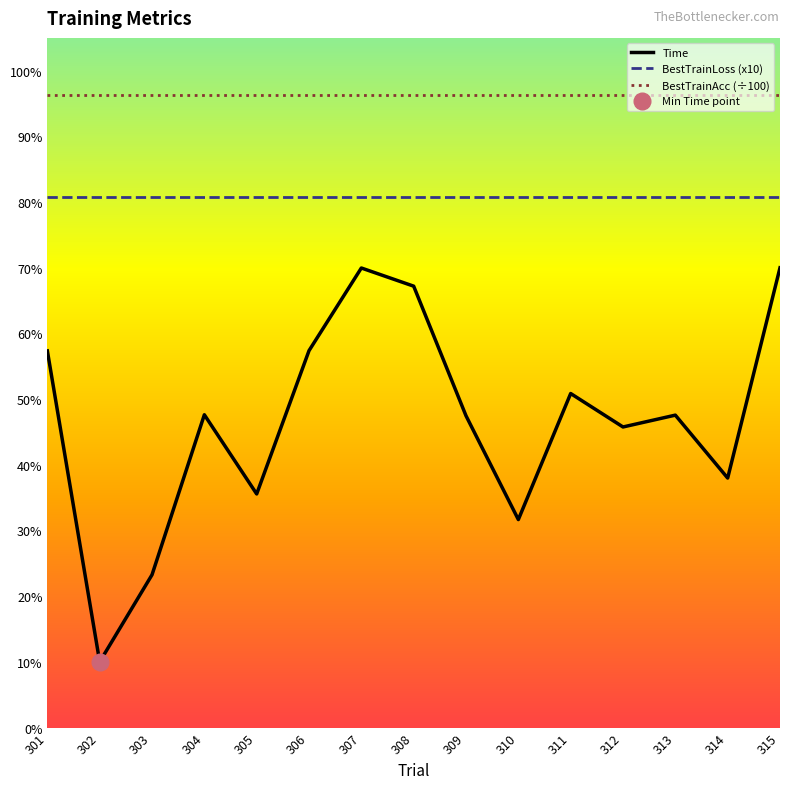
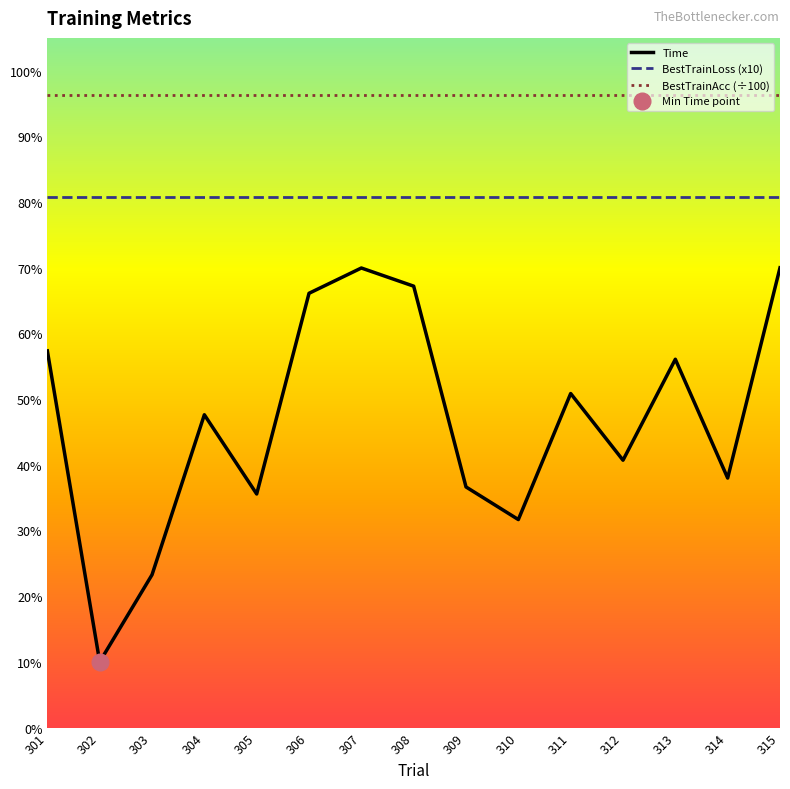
Time, 306: 57% -> 66%
Time, 309: 47% -> 37%
Time, 312: 46% -> 41%
Time, 313: 48% -> 56%
